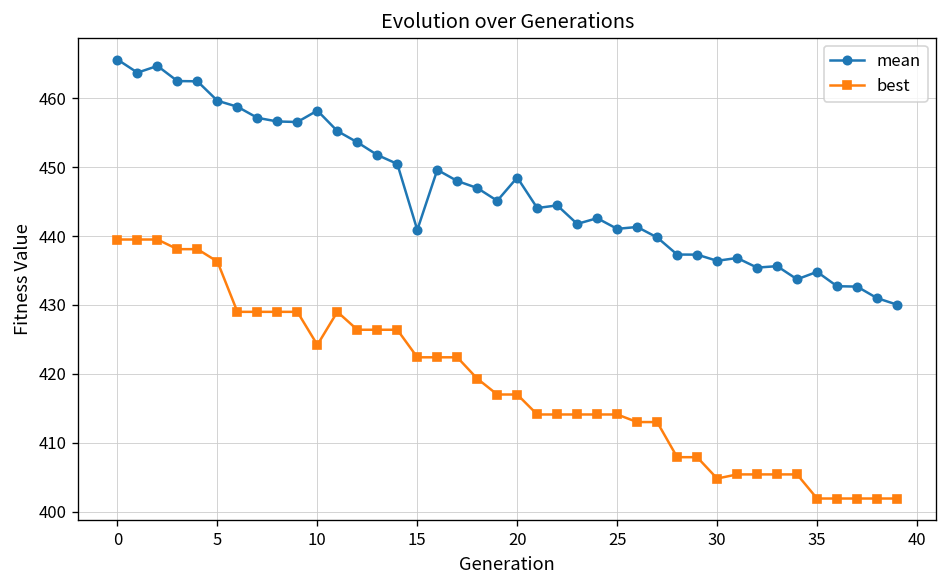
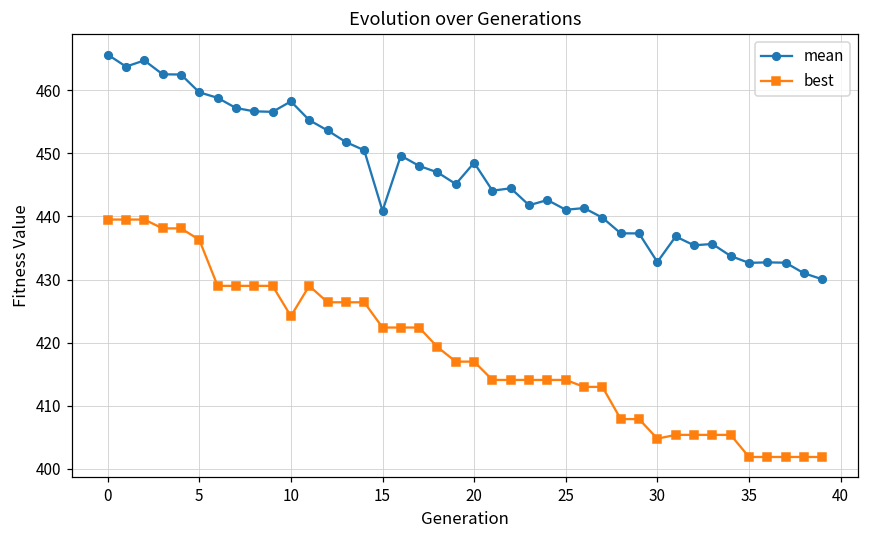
mean, 30: 436 -> 433
mean, 35: 435 -> 433
